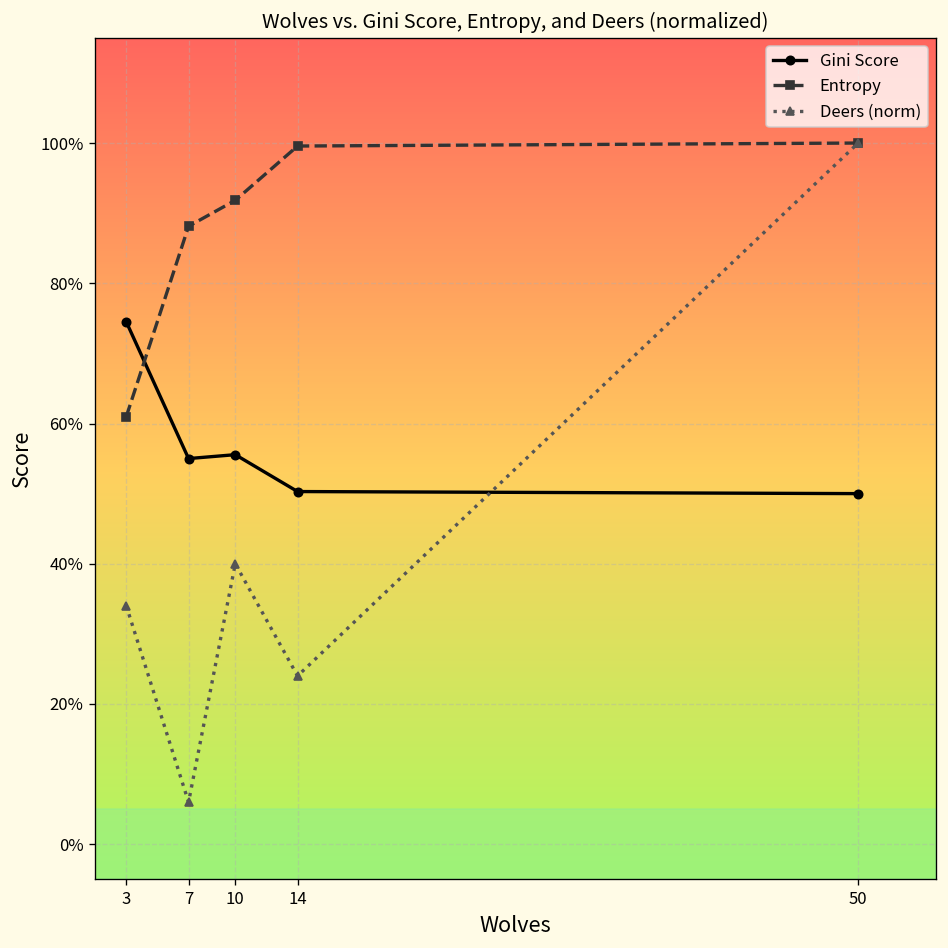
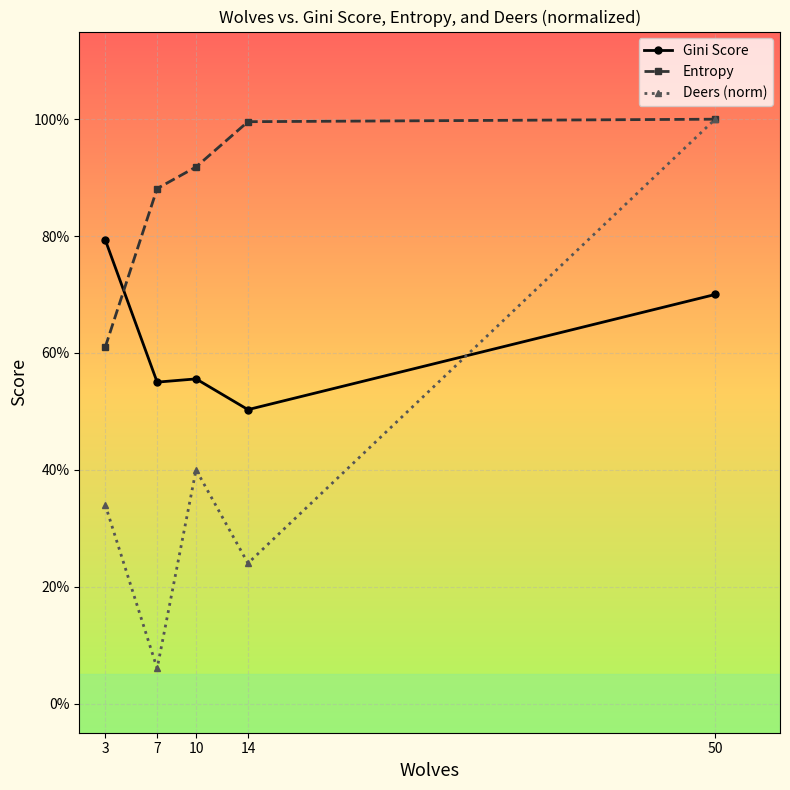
Gini Score, 3: 74% -> 79%
Gini Score, 50: 50% -> 70%
